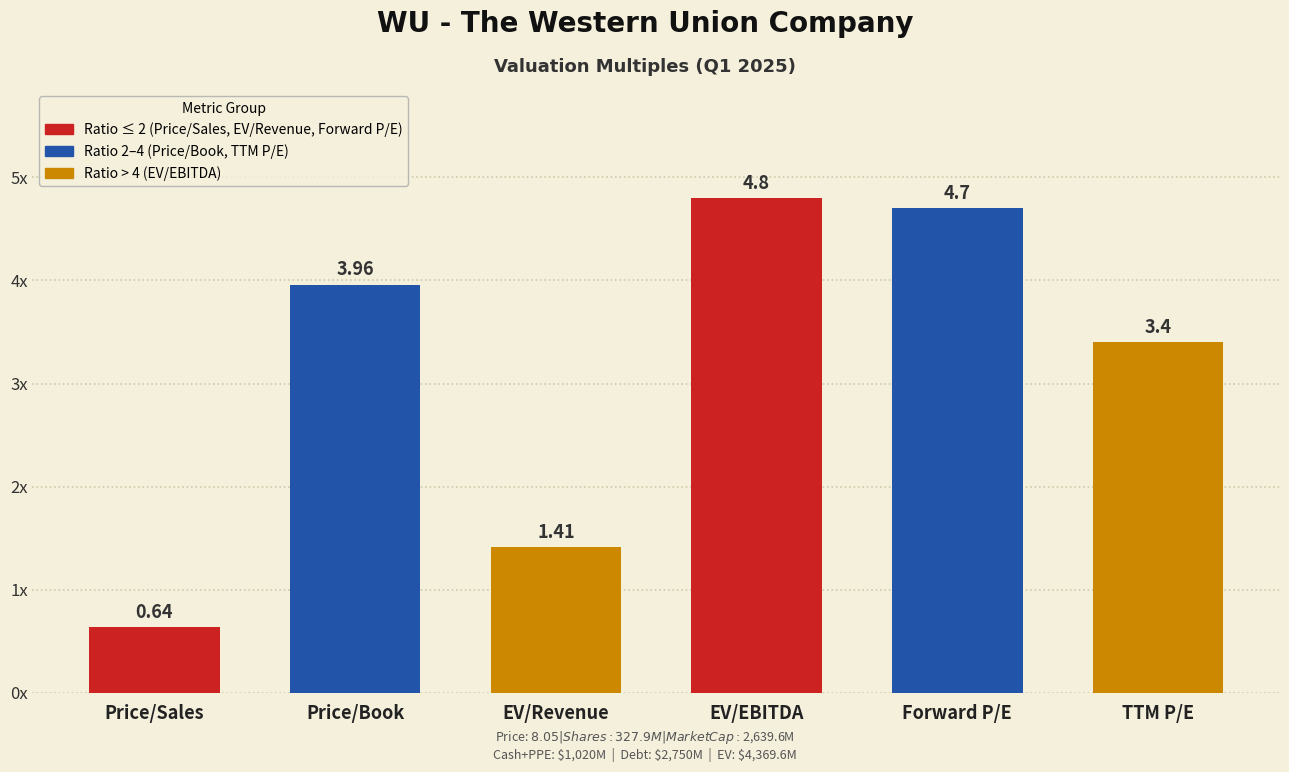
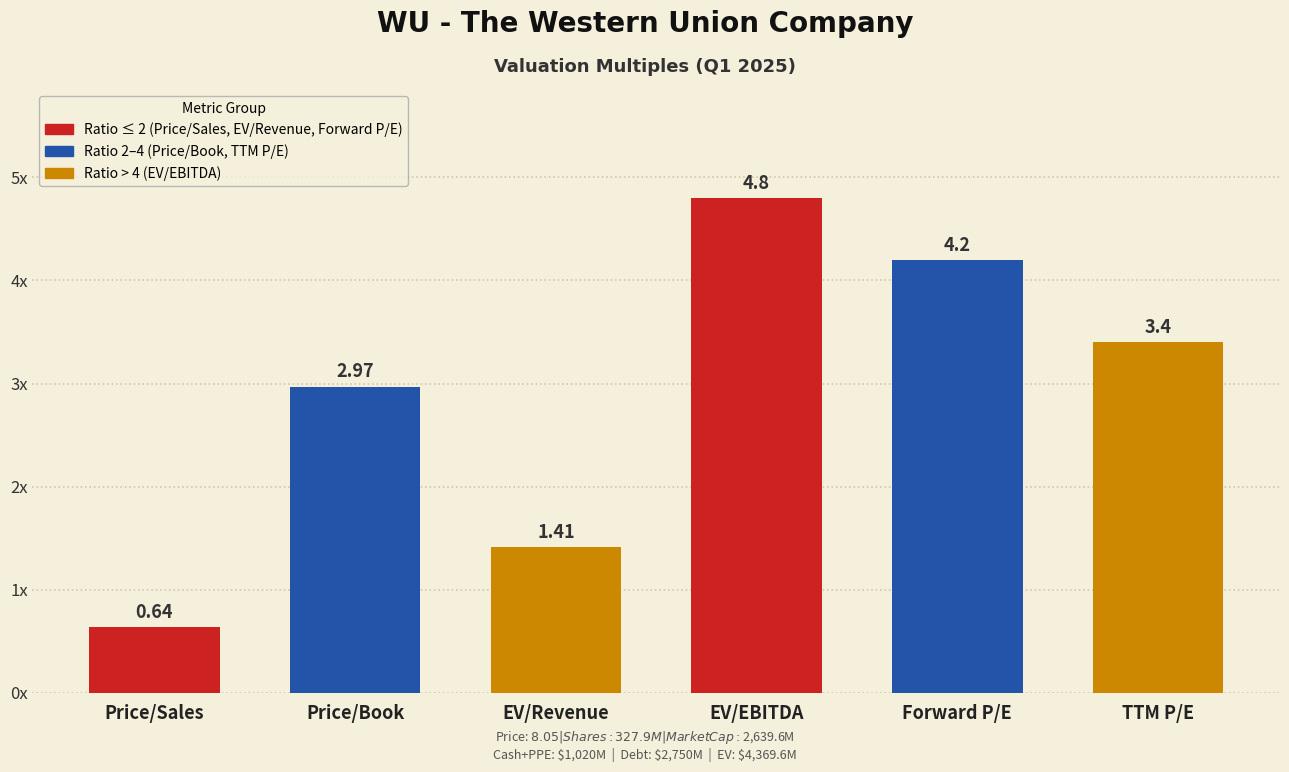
Price/Book: 3.96 -> 2.97
Forward P/E: 4.7 -> 4.2
